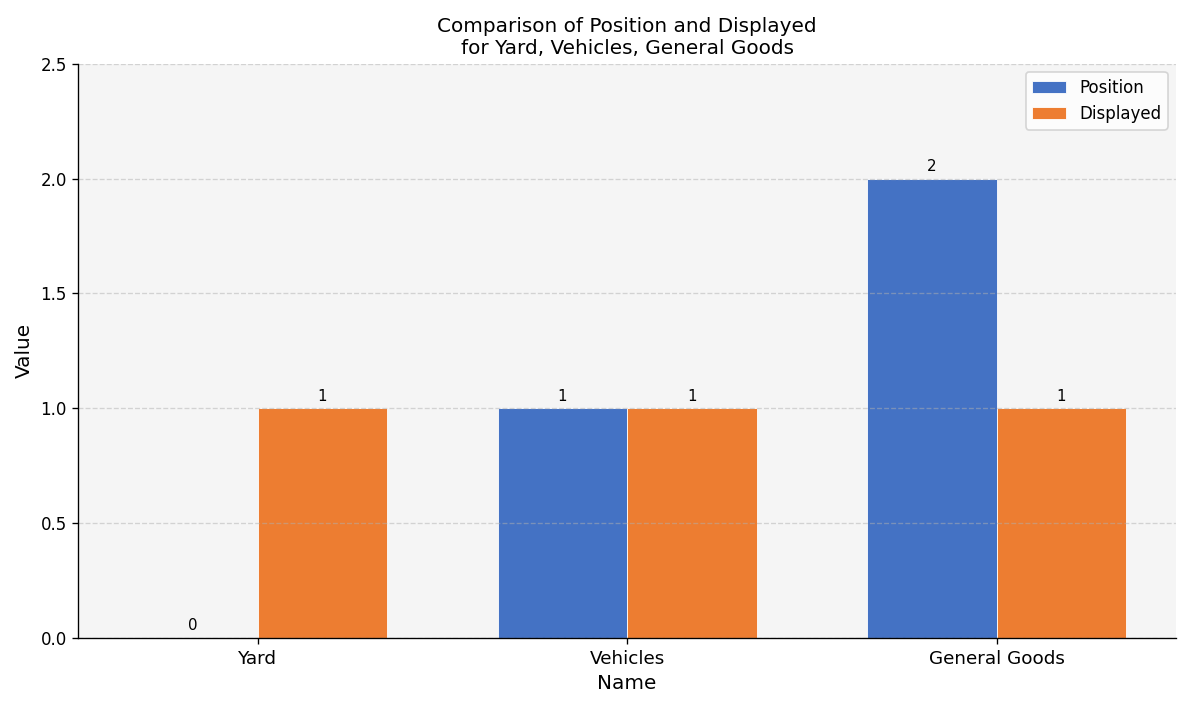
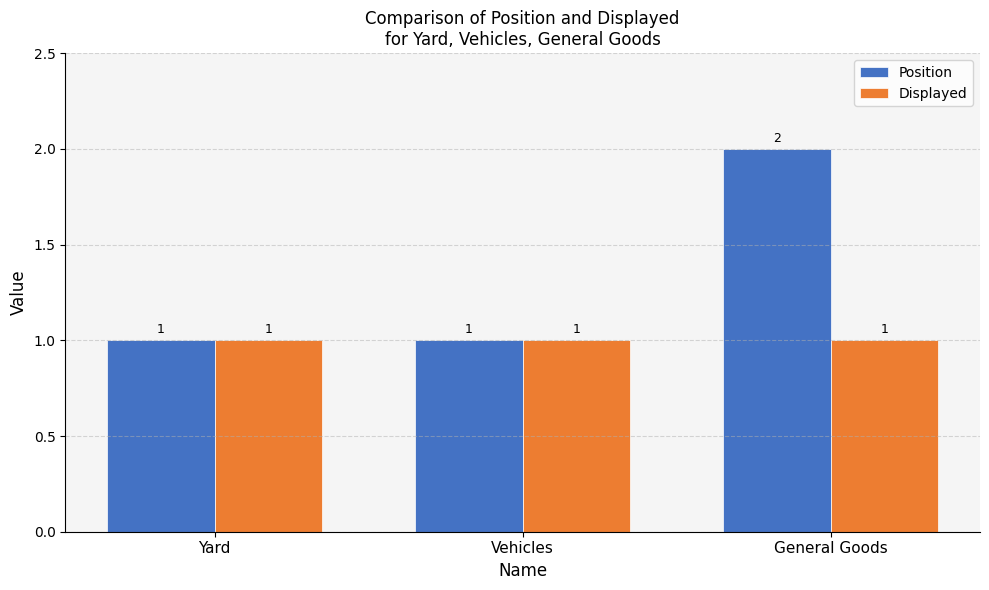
Position, Yard: 0 -> 1
